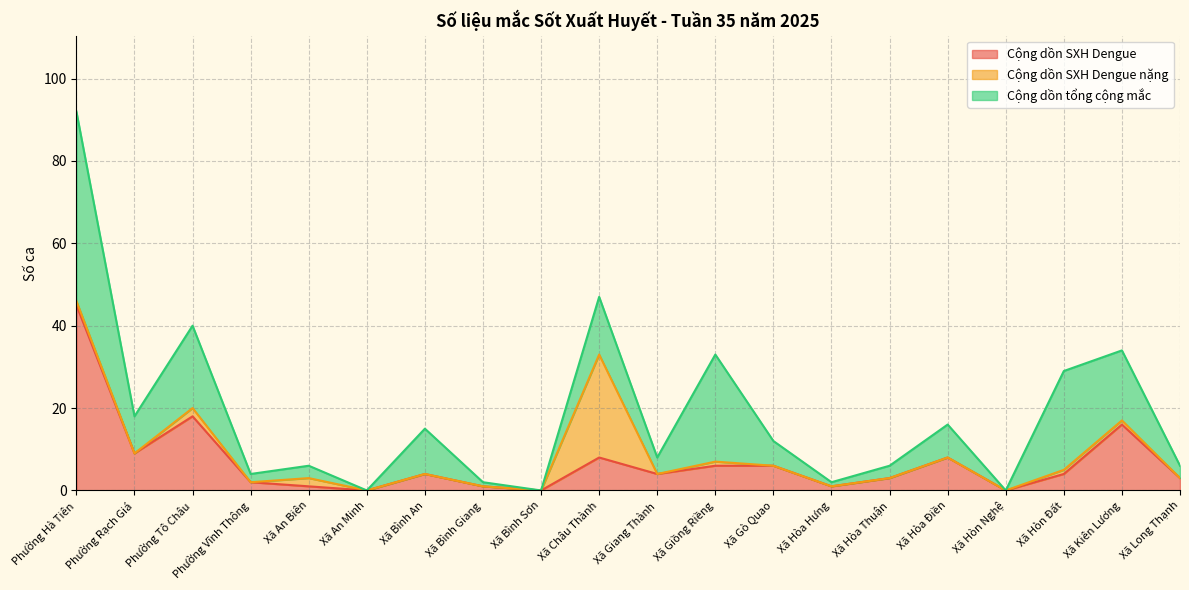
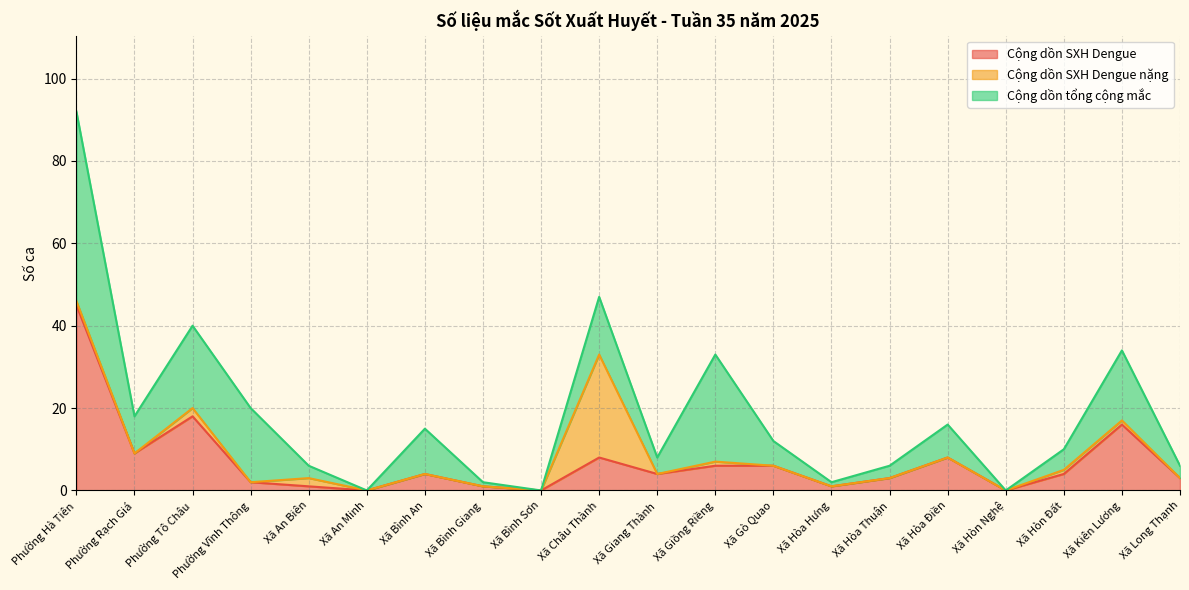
Cộng dồn tổng cộng mắc, Phường Vĩnh Thông: 2 -> 18
Cộng dồn tổng cộng mắc, Xã Hòn Đất: 24 -> 5
